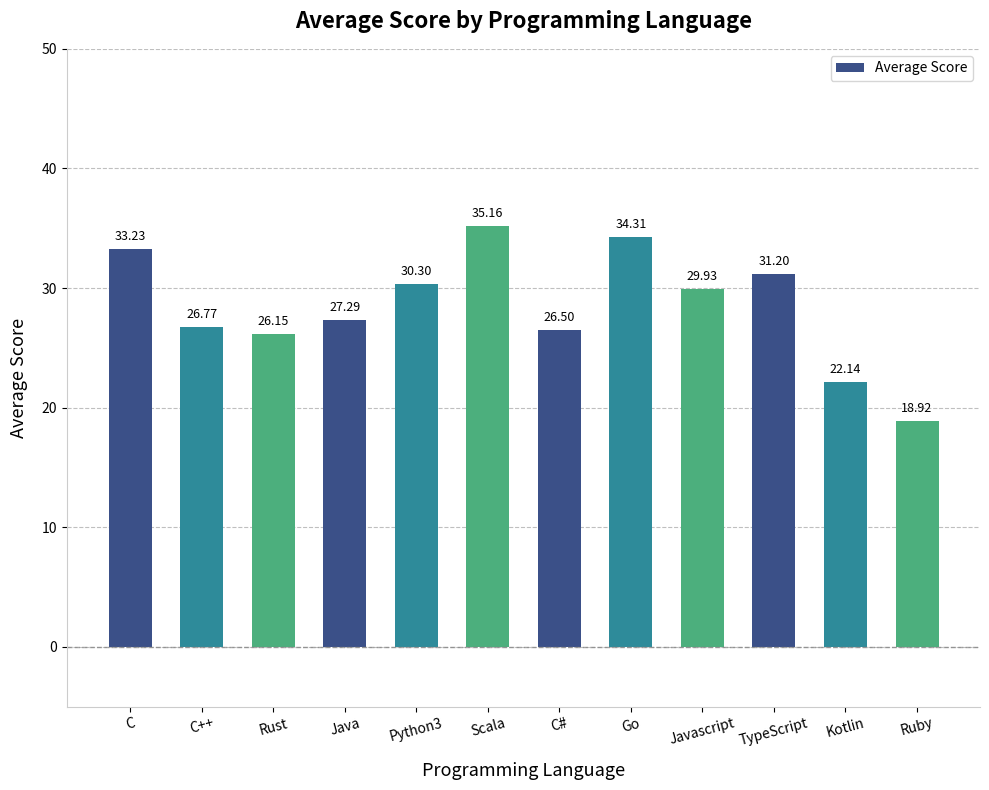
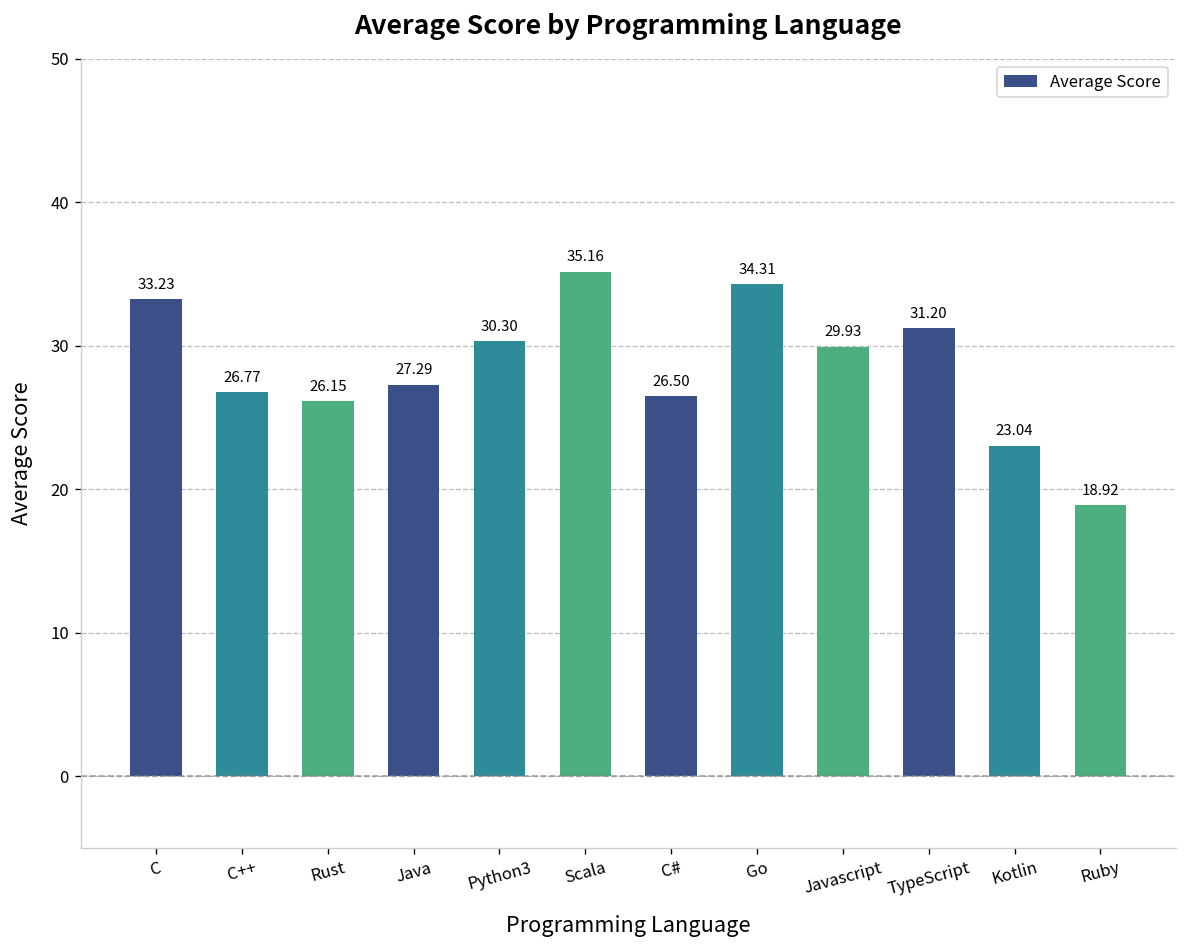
Kotlin: 22.14 -> 23.04
